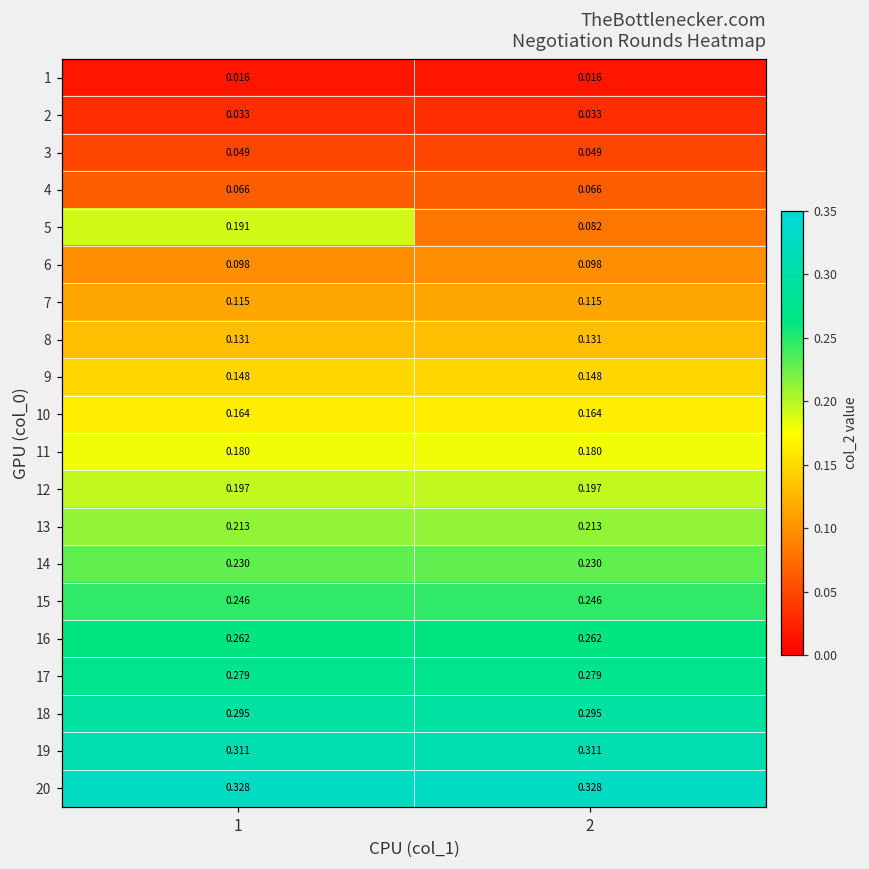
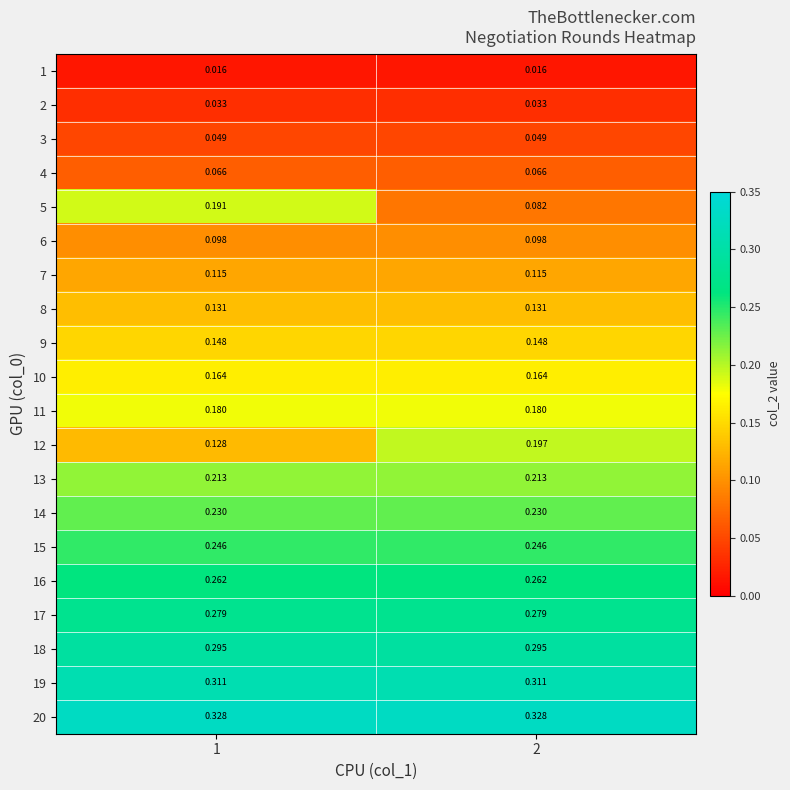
12, 1: 0.197 -> 0.128
